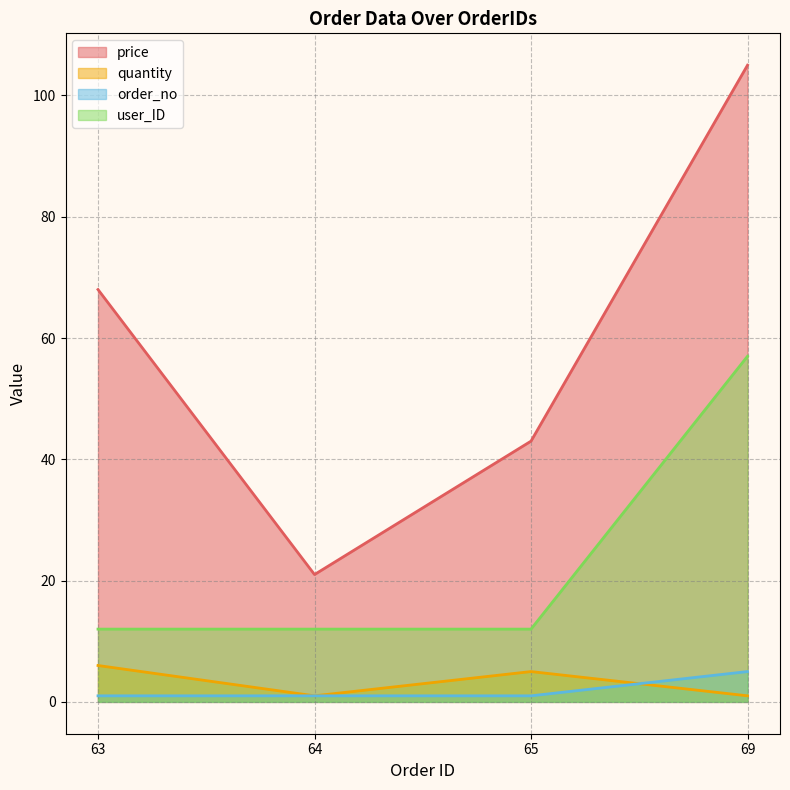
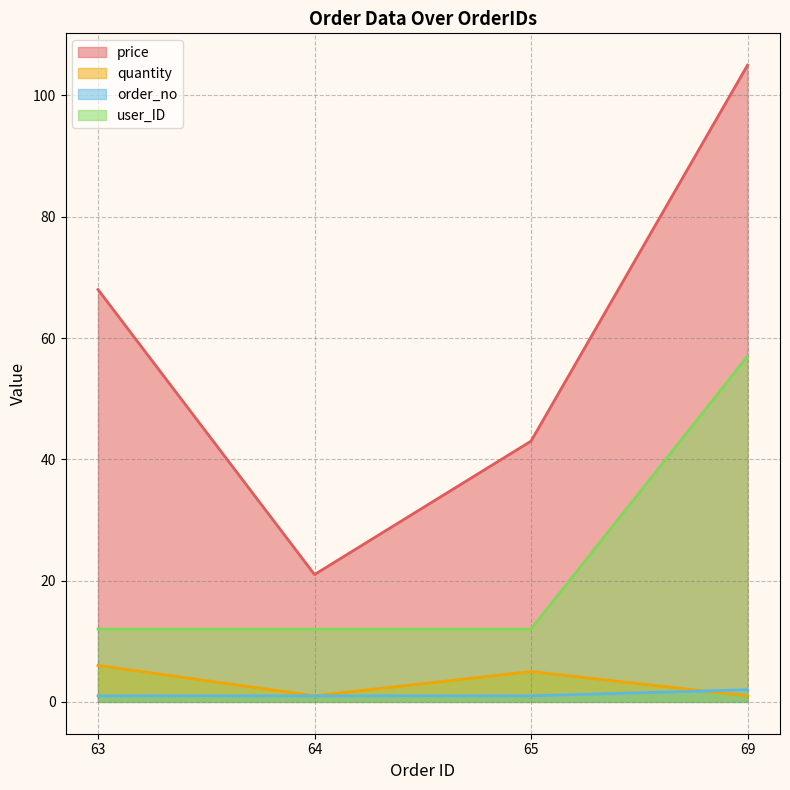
order_no, 69: 5 -> 2
